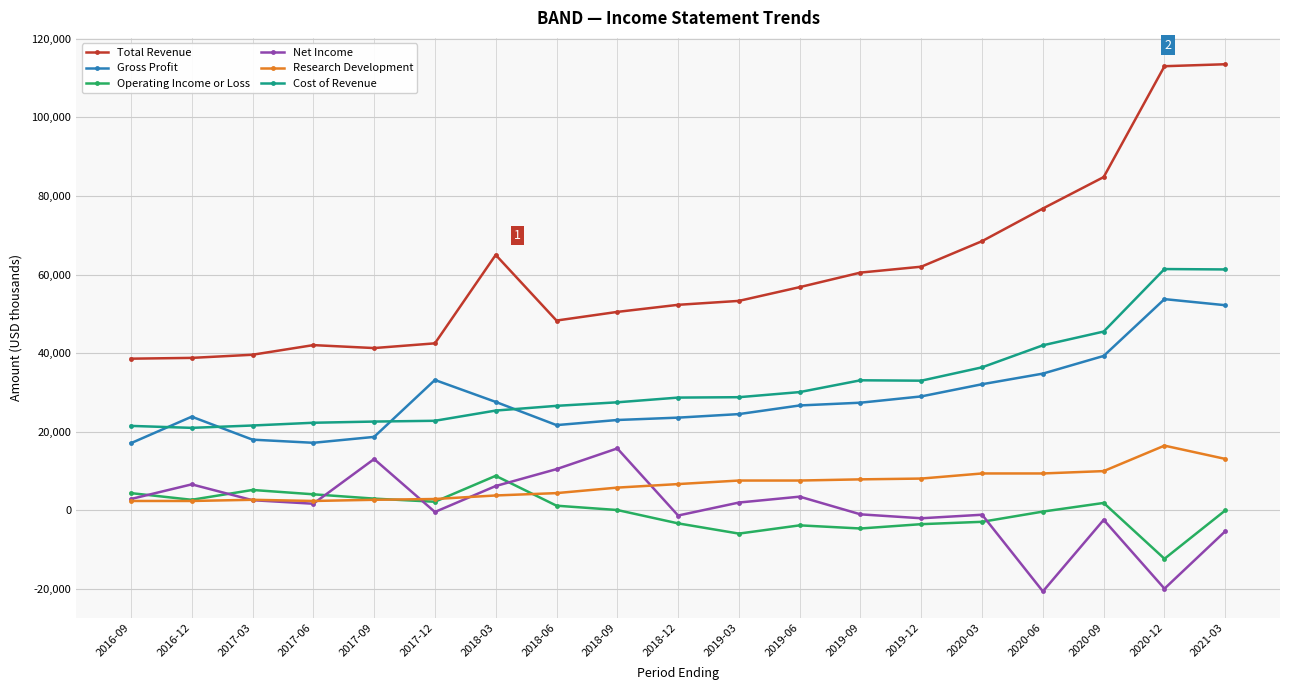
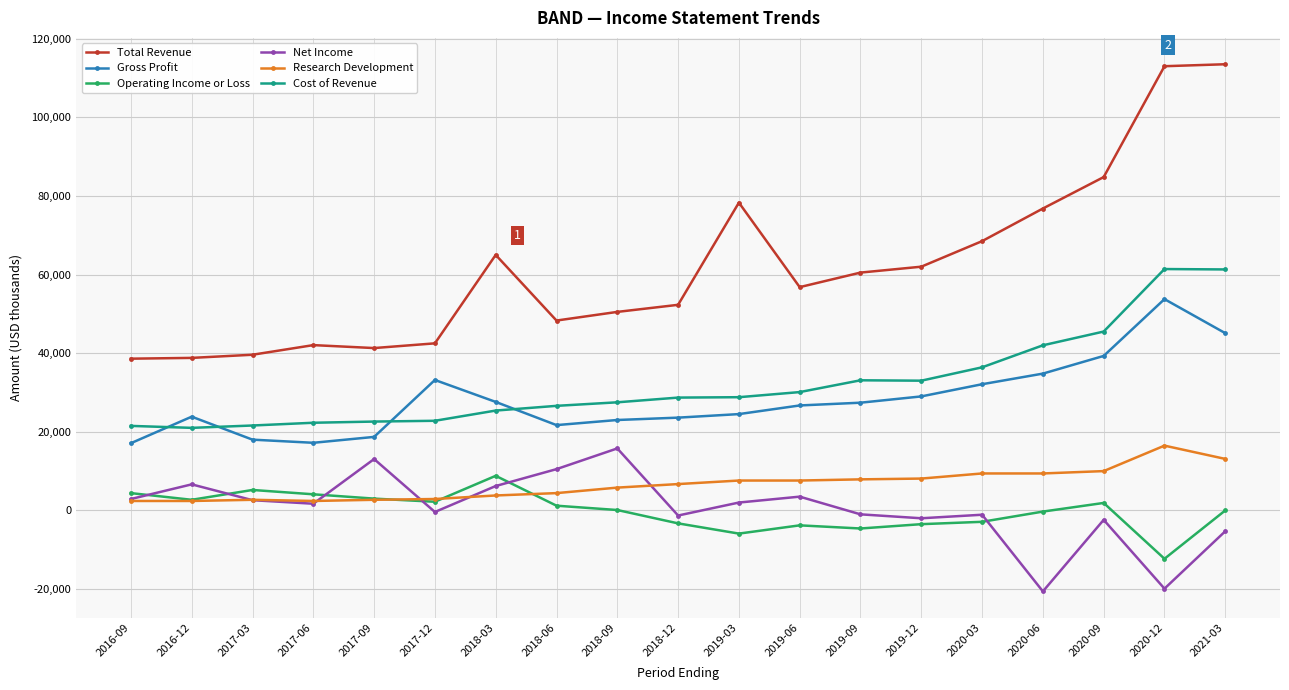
Total Revenue, 2019-03: 53,000 -> 78,000
Gross Profit, 2021-03: 52,000 -> 45,000
